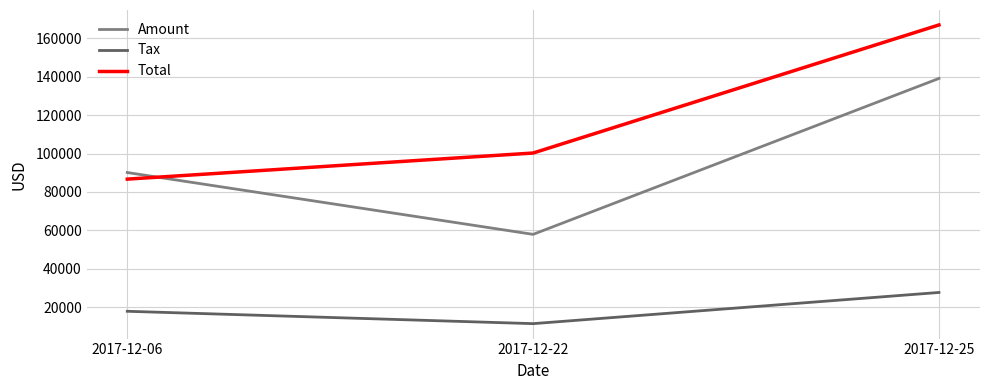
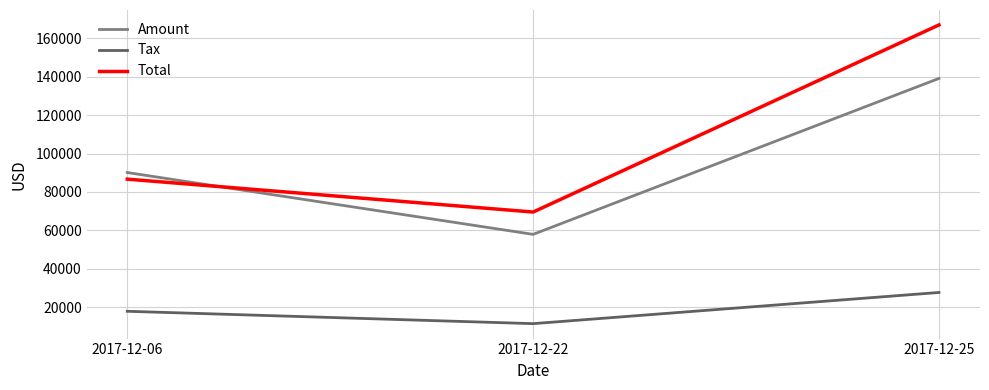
Total, 2017-12-22: 100000 -> 70000
